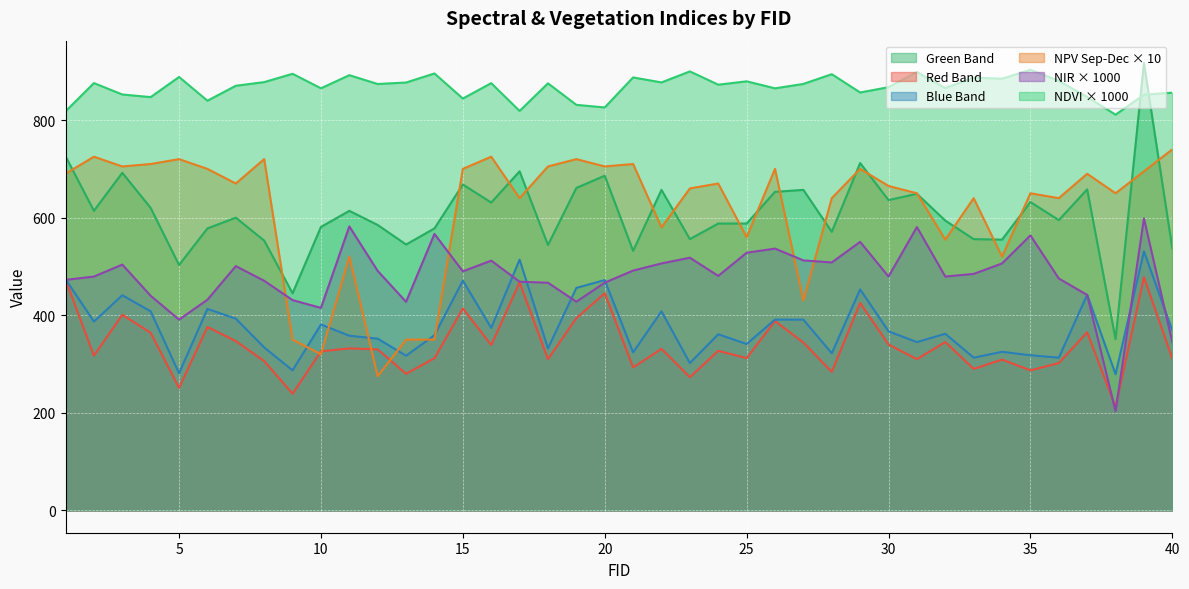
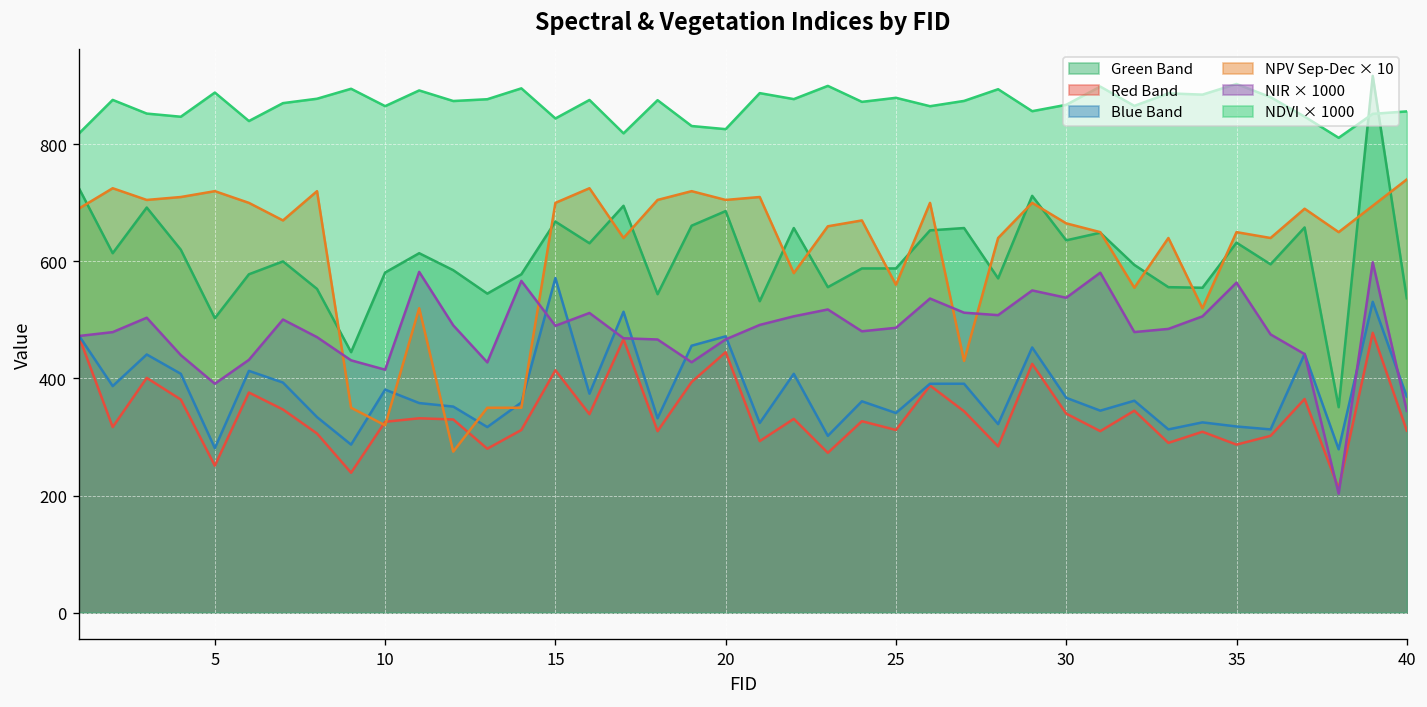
Blue Band, 15: 470 -> 570
NIR × 1000, 25: 530 -> 490
NIR × 1000, 30: 480 -> 540
